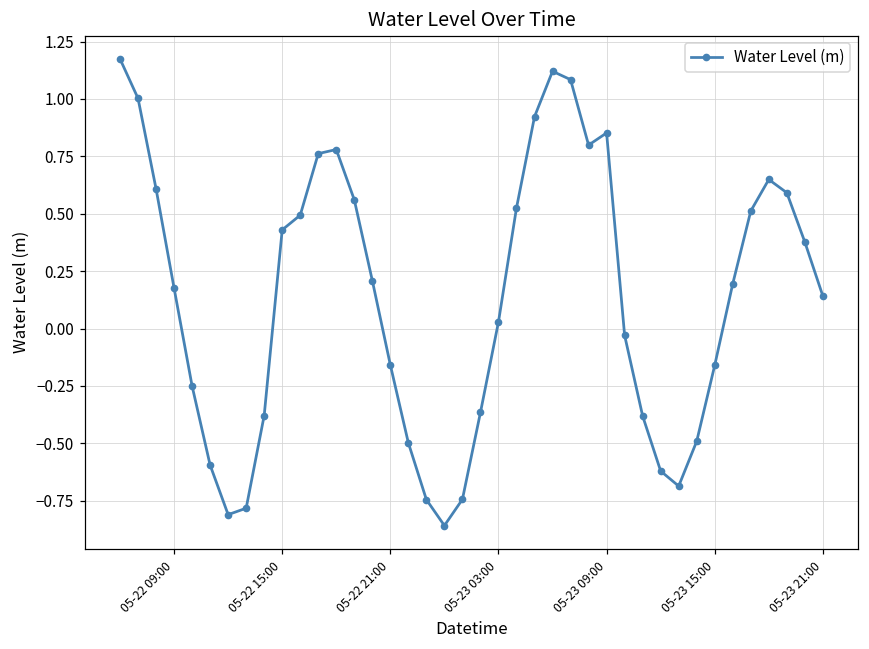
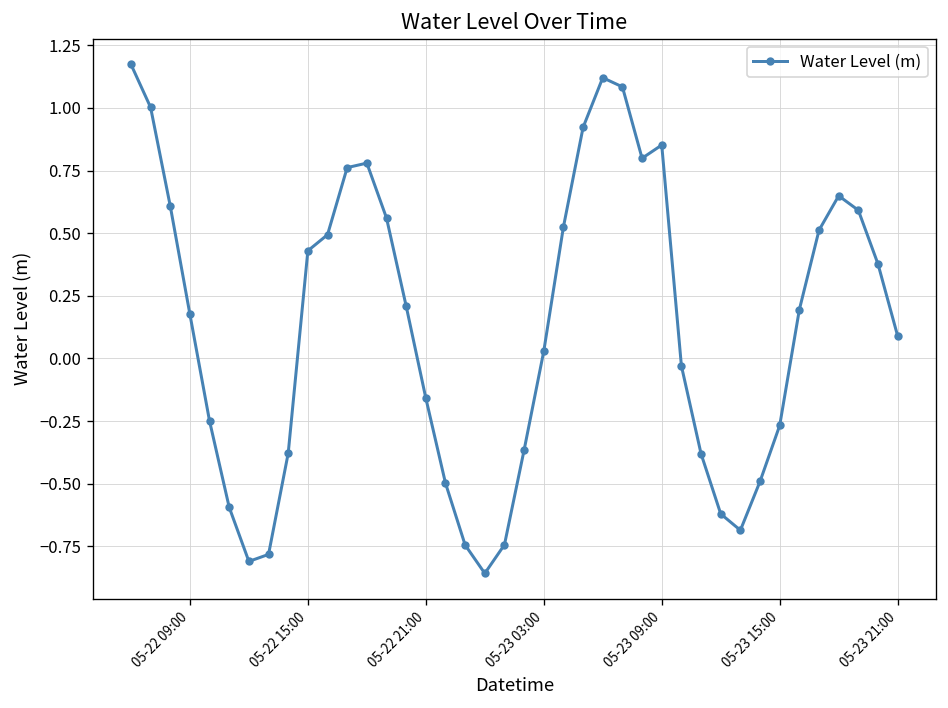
05-23 15:00: -0.16 -> -0.27
05-23 21:00: 0.14 -> 0.09
